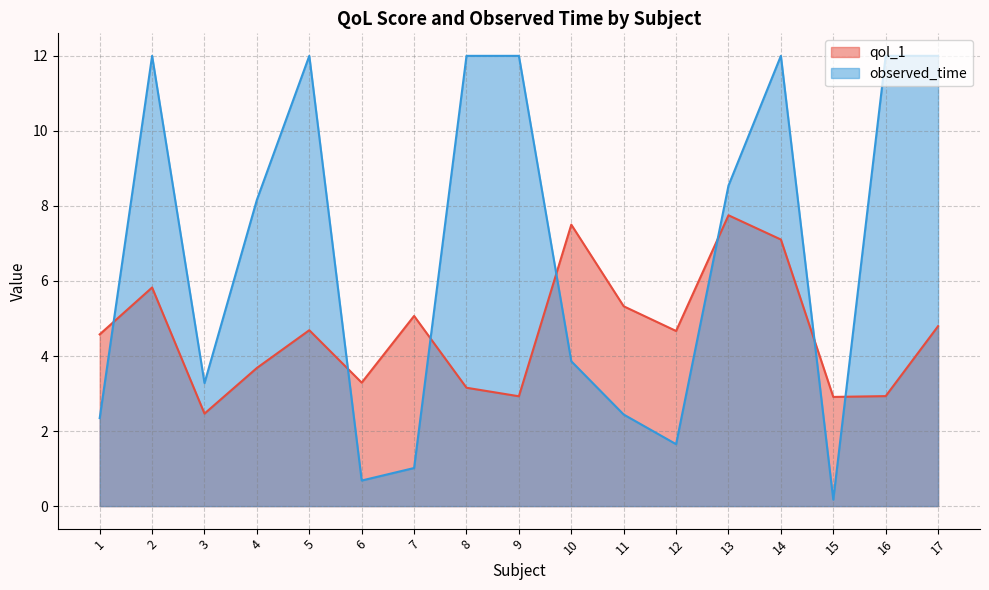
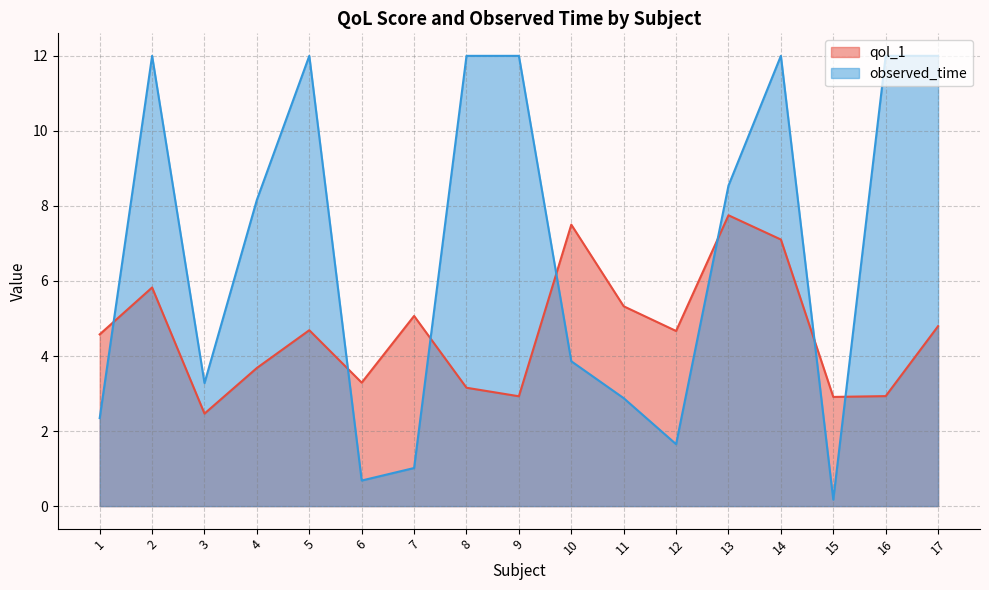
observed_time, 11: 2.4 -> 2.9
